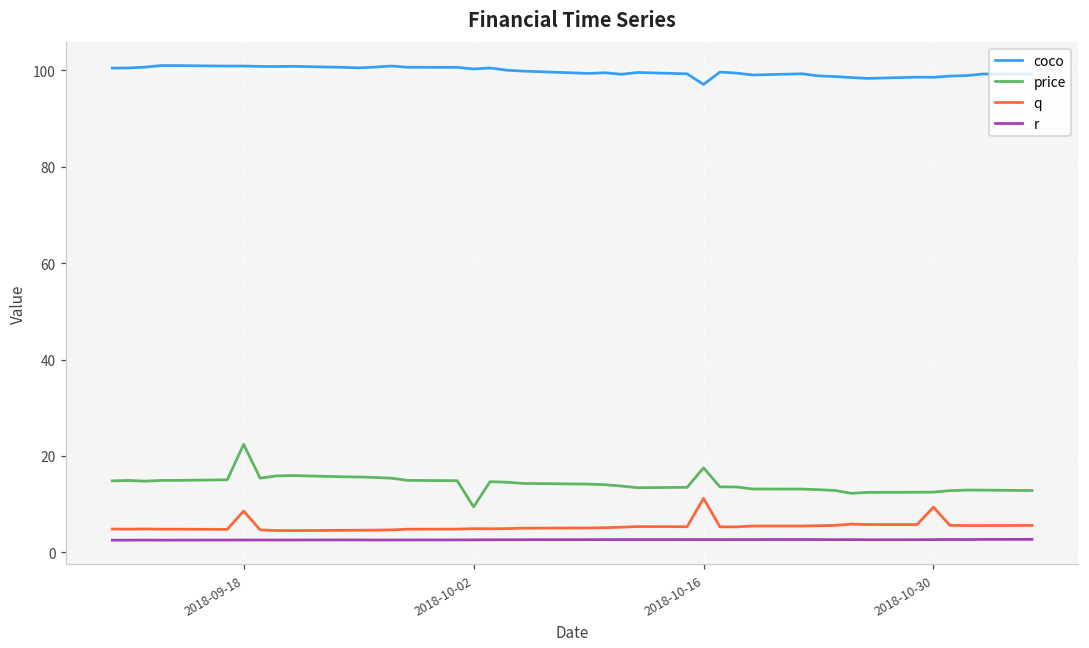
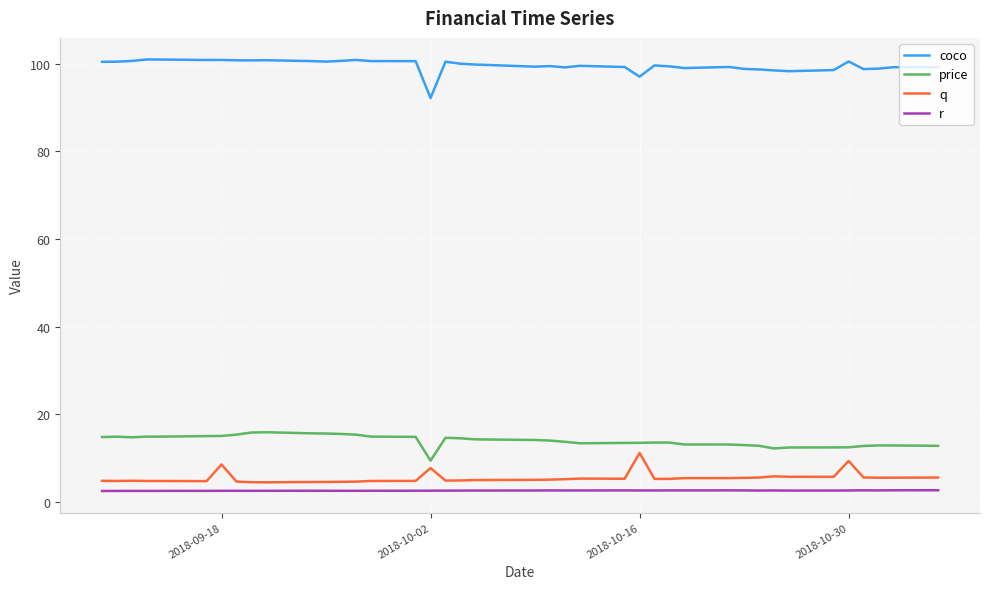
price, 2018-09-18: 22 -> 15
coco, 2018-10-02: 100 -> 92
q, 2018-10-02: 5 -> 8
price, 2018-10-16: 18 -> 14
coco, 2018-10-30: 99 -> 100
